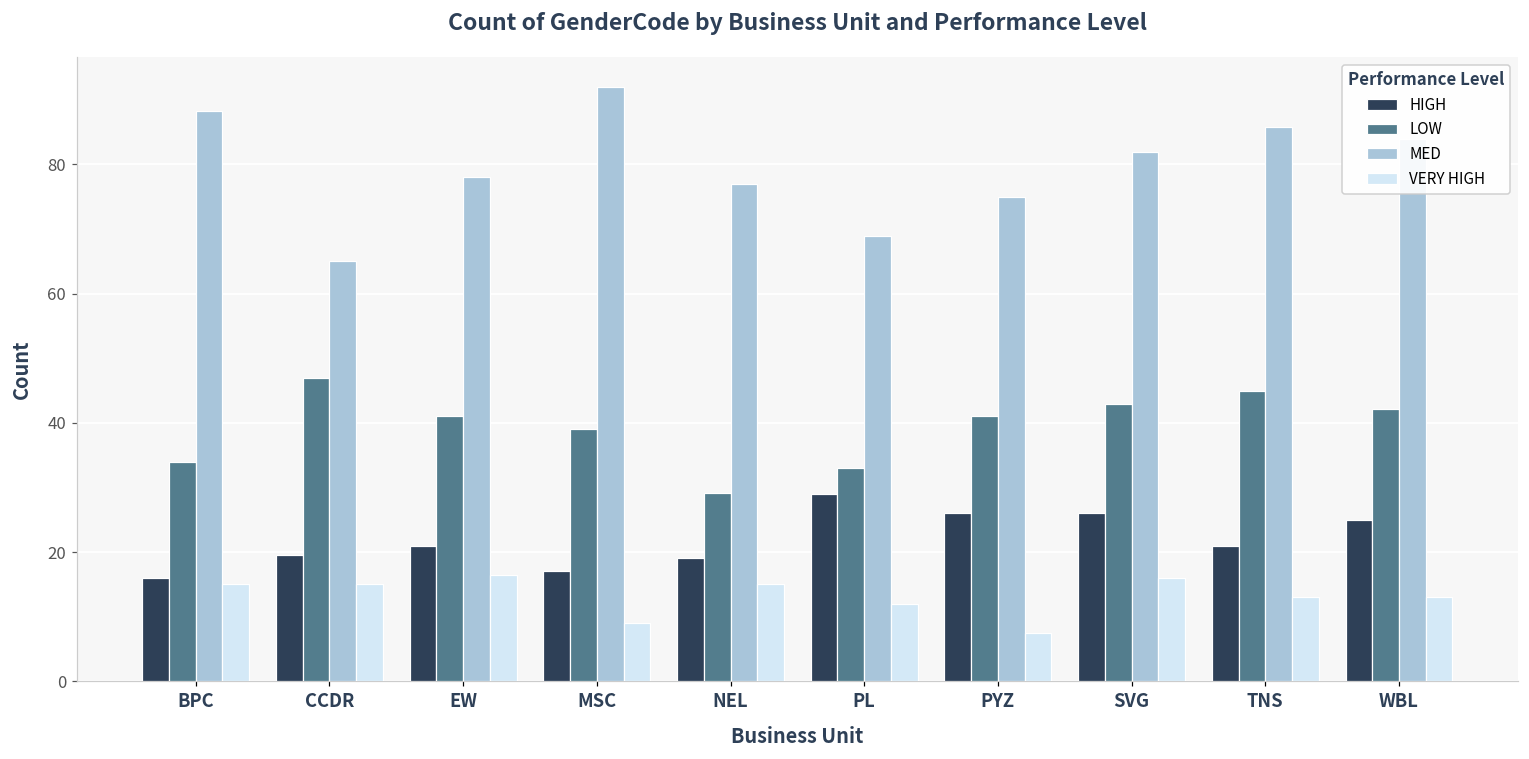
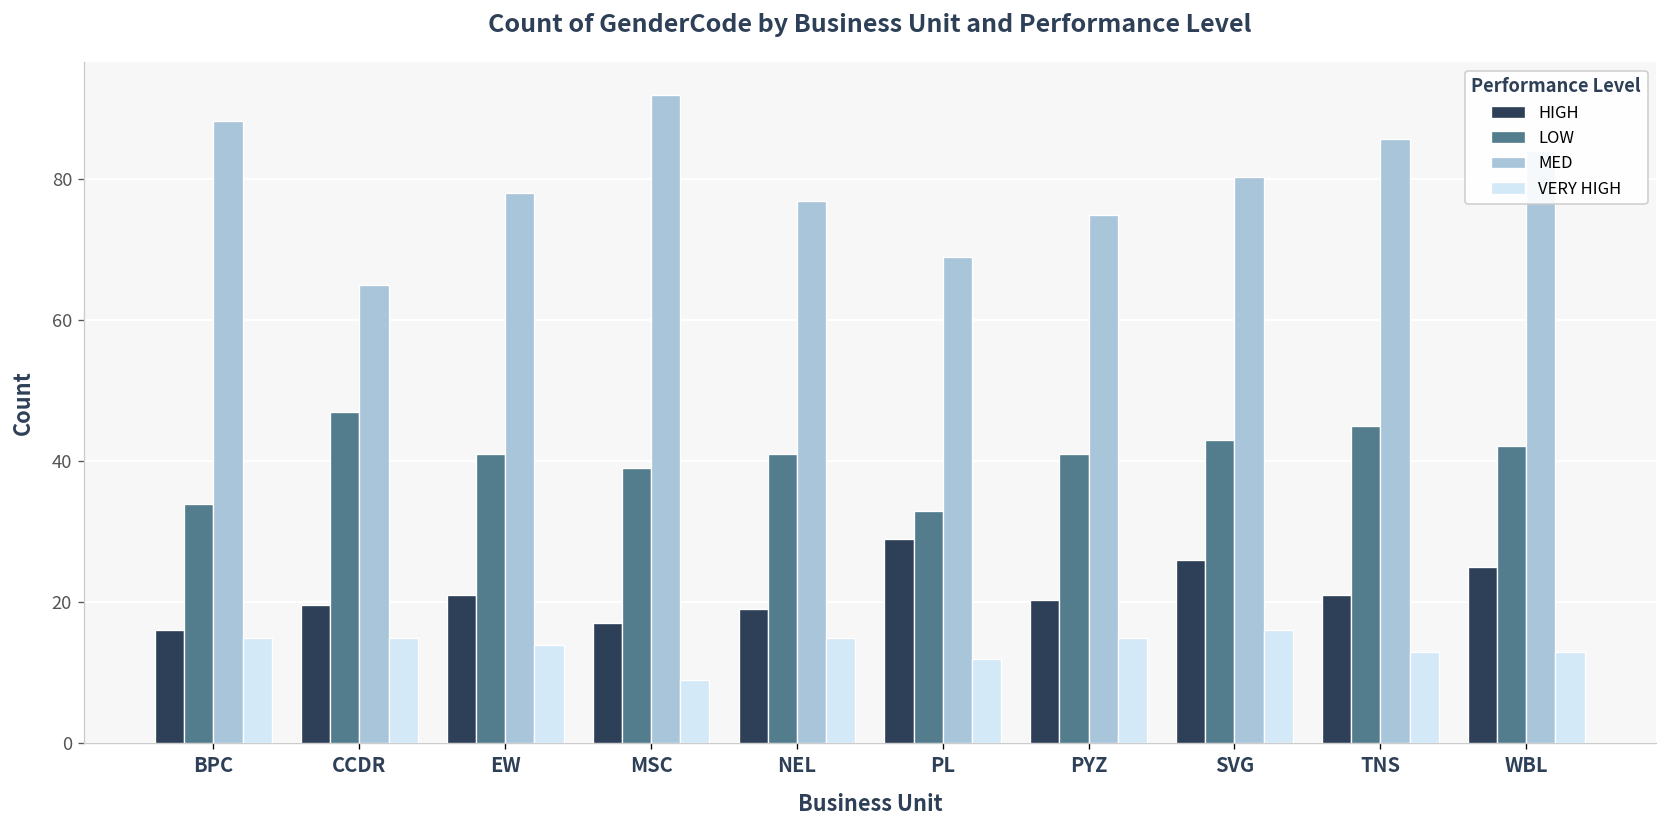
VERY HIGH, EW: 17 -> 14
LOW, NEL: 29 -> 41
HIGH, PYZ: 26 -> 20
VERY HIGH, PYZ: 8 -> 15
MED, SVG: 82 -> 80
